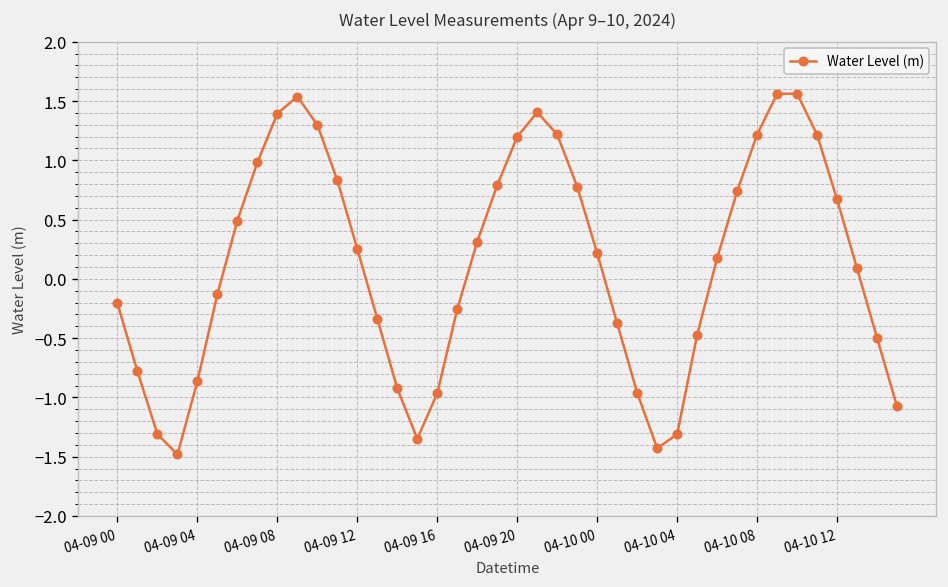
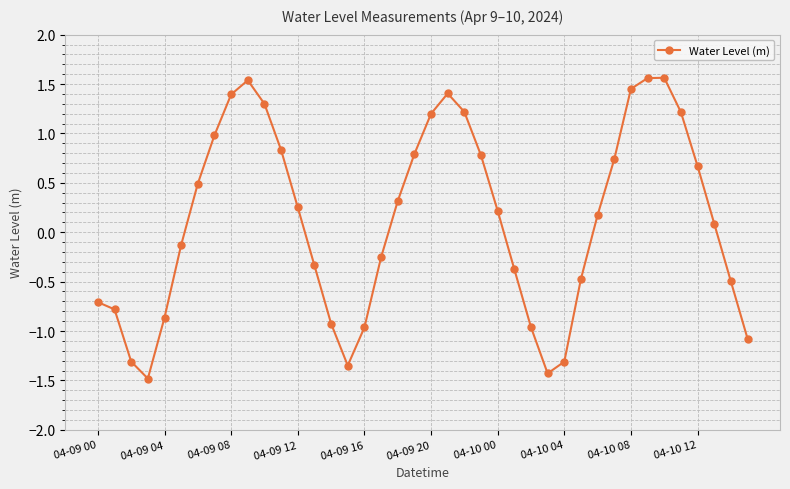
04-09 00: -0.2 -> -0.7
04-10 08: 1.2 -> 1.5
